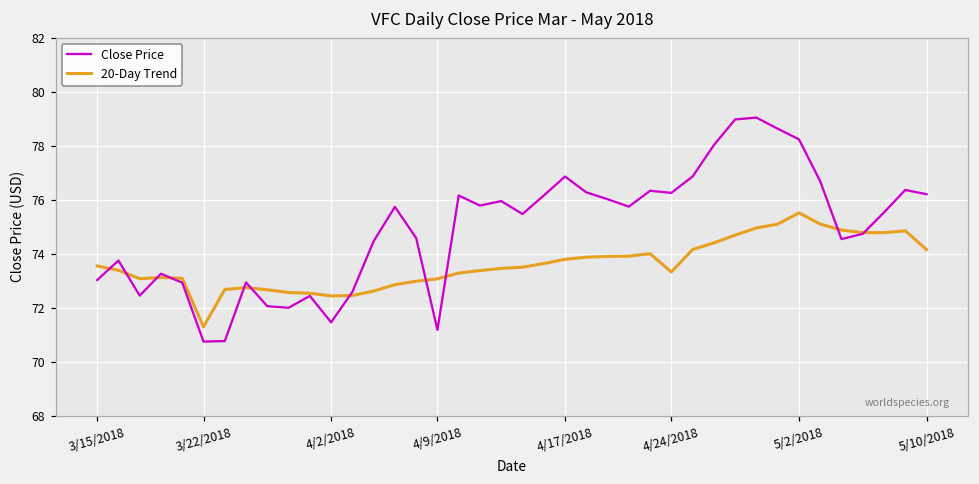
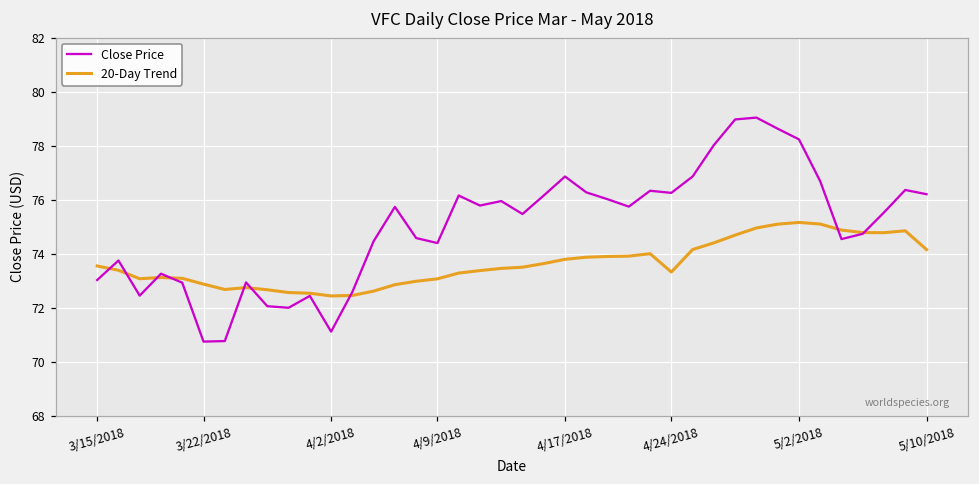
20-Day Trend, 3/22/2018: 71.3 -> 72.9
Close Price, 4/2/2018: 71.5 -> 71.1
Close Price, 4/9/2018: 71.2 -> 74.4
20-Day Trend, 5/2/2018: 75.5 -> 75.2
